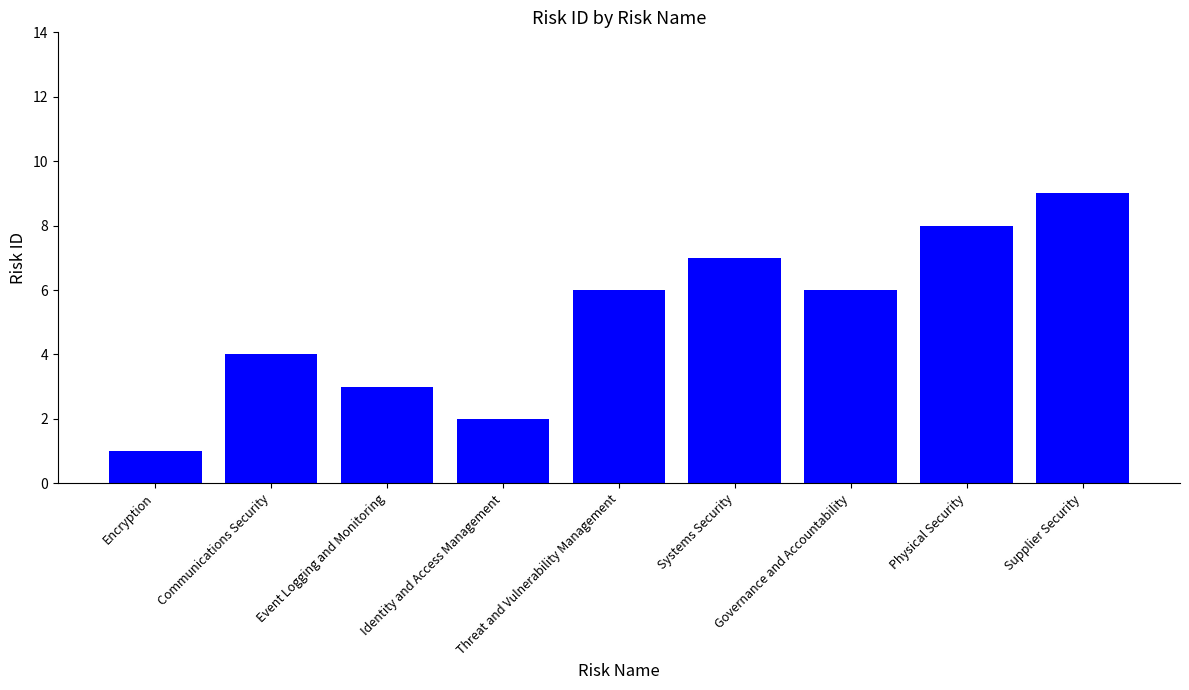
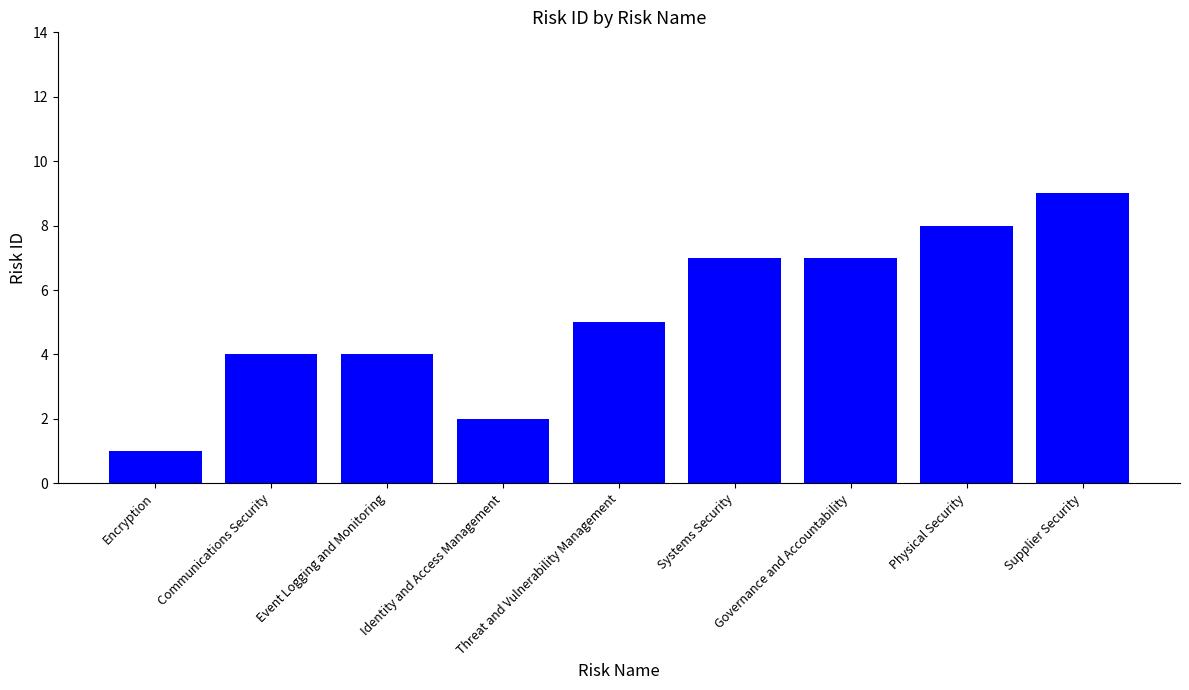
Event Logging and Monitoring: 3 -> 4
Threat and Vulnerability Management: 6 -> 5
Governance and Accountability: 6 -> 7
